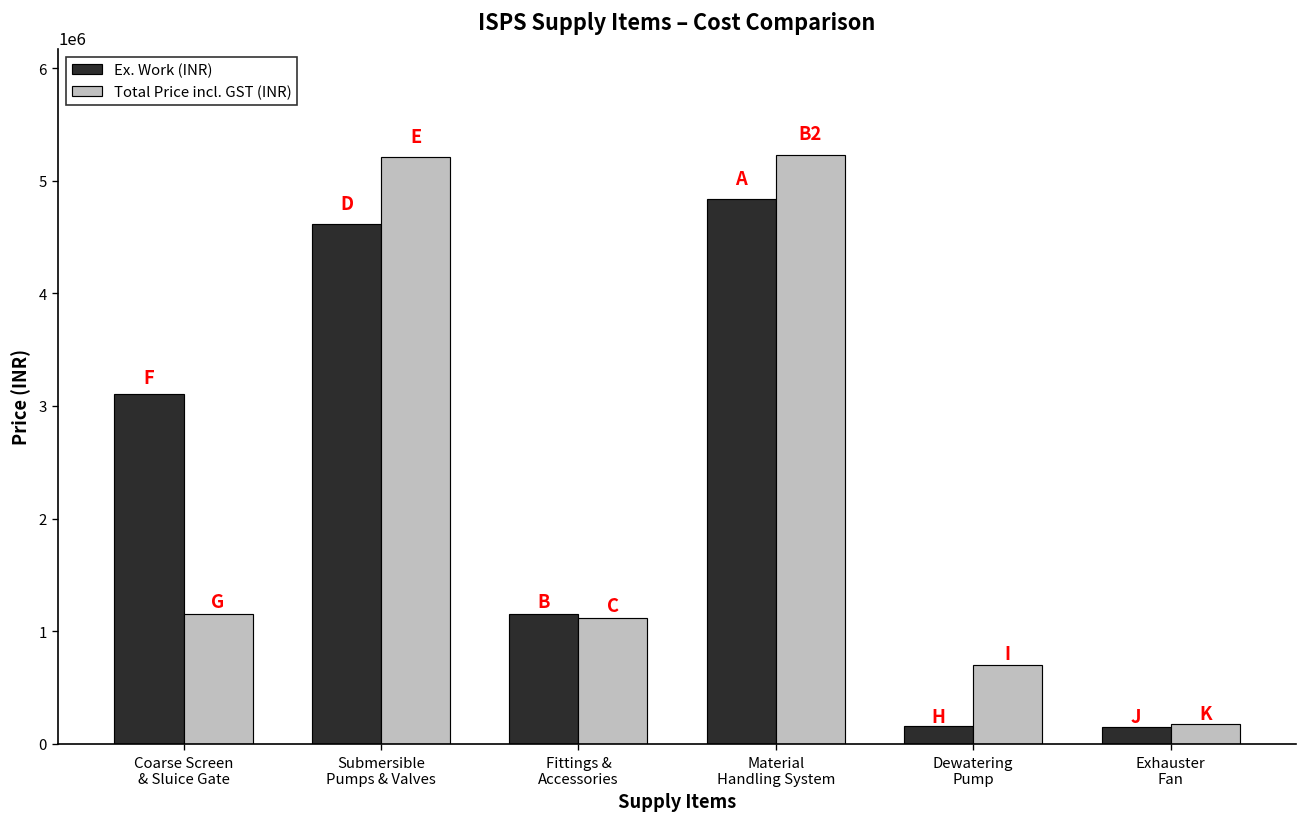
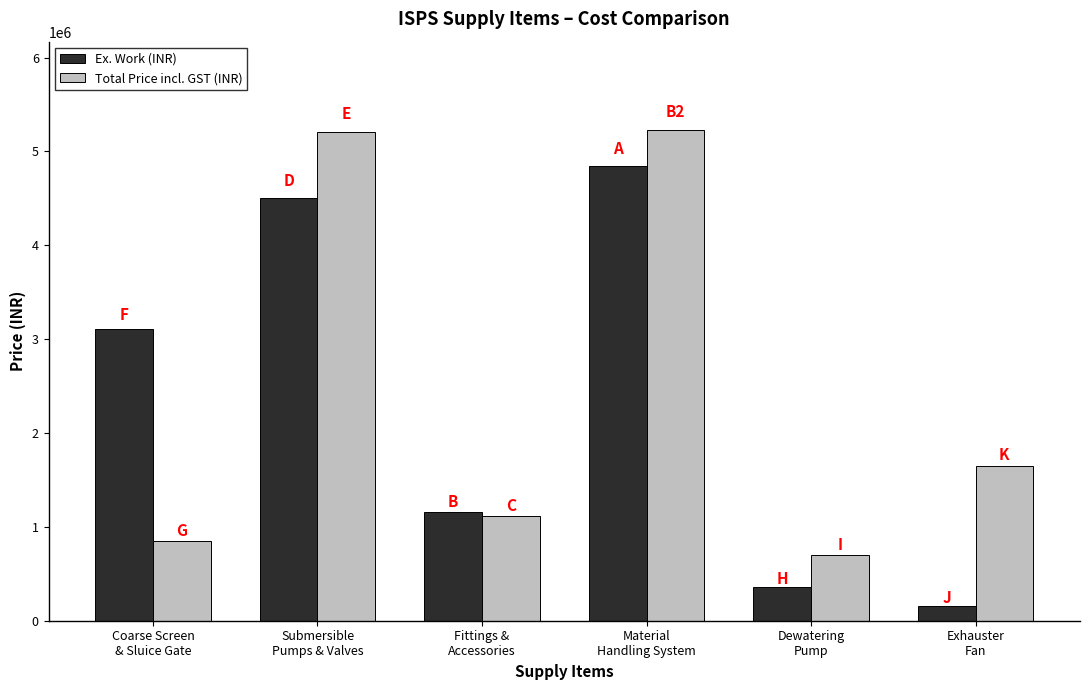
Total Price incl. GST (INR), Coarse Screen & Sluice Gate: 1200000 -> 900000
Ex. Work (INR), Submersible Pumps & Valves: 4600000 -> 4500000
Ex. Work (INR), Dewatering Pump: 200000 -> 400000
Total Price incl. GST (INR), Exhauster Fan: 200000 -> 1700000
